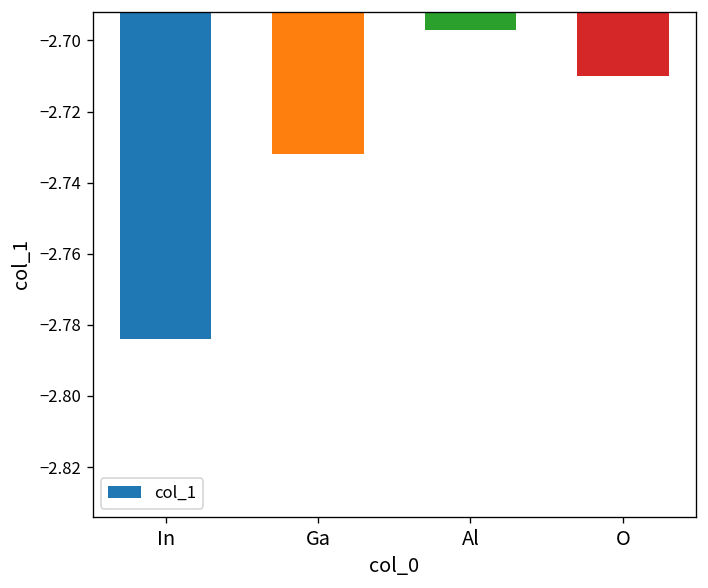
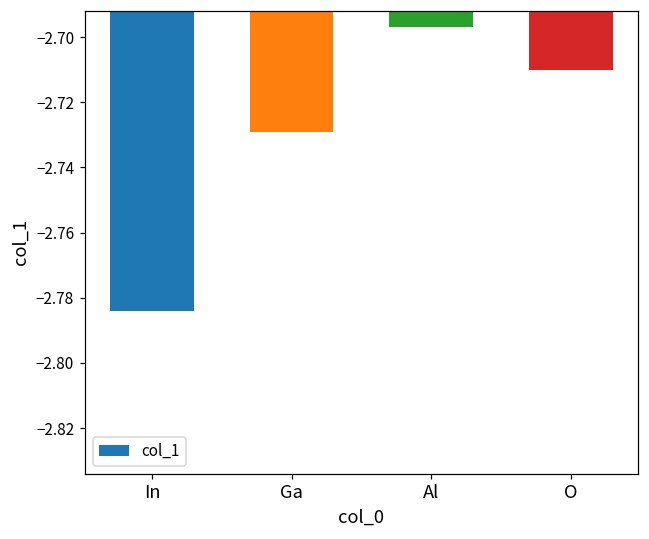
Ga: -2.732 -> -2.729
